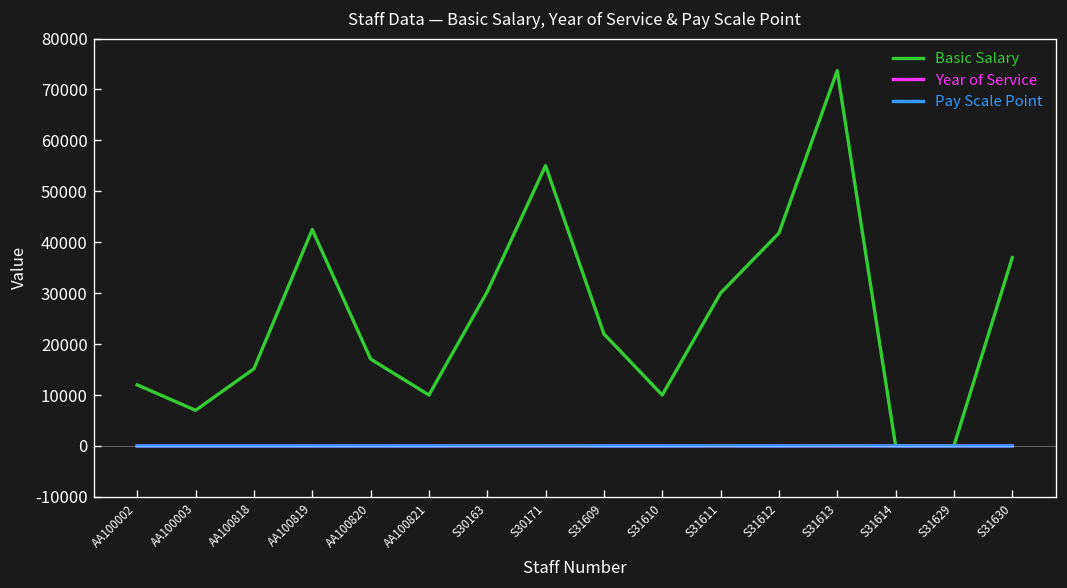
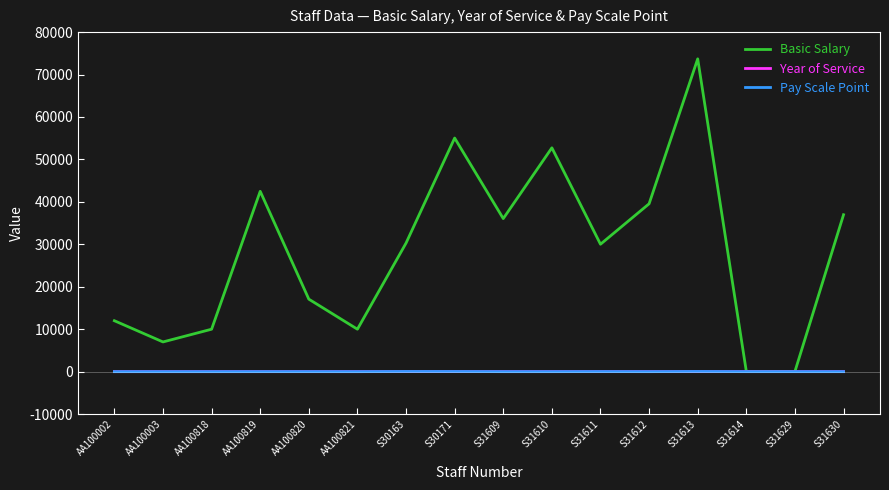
Basic Salary, AA100818: 15000 -> 10000
Basic Salary, S31609: 22000 -> 36000
Basic Salary, S31610: 10000 -> 53000
Basic Salary, S31612: 42000 -> 40000
